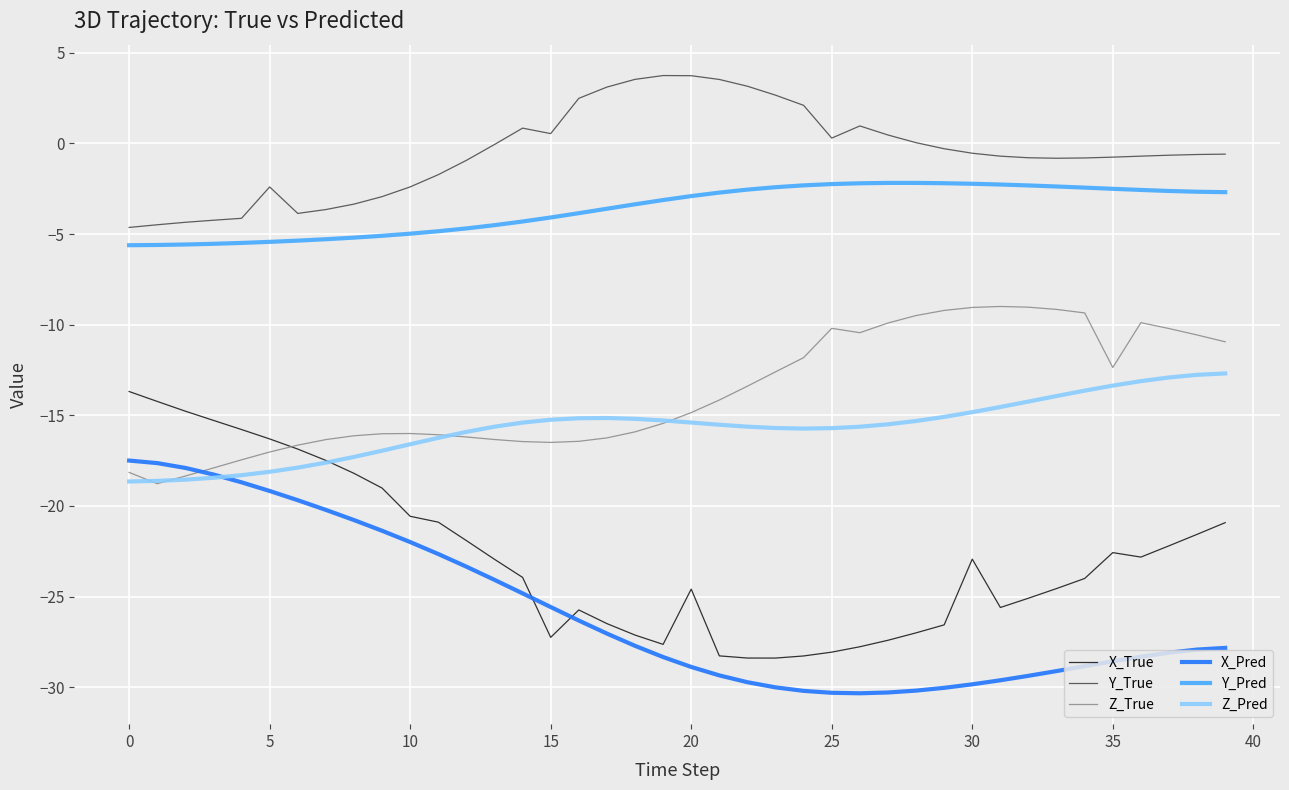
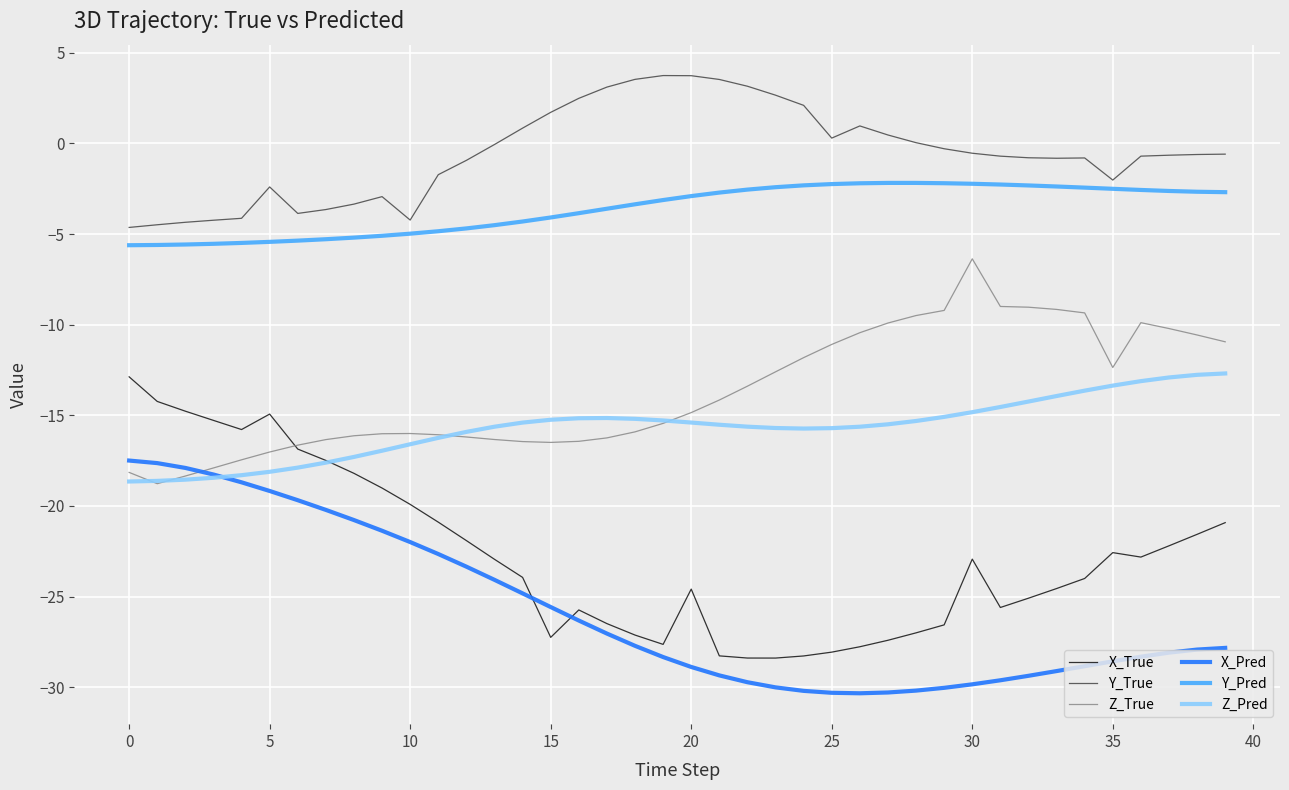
X_True, 0: -13.7 -> -12.9
X_True, 5: -16.3 -> -14.9
X_True, 10: -20.6 -> -19.9
Y_True, 10: -2.4 -> -4.2
Y_True, 15: 0.5 -> 1.7
Z_True, 25: -10.2 -> -11.1
Z_True, 30: -9.0 -> -6.4
Y_True, 35: -0.8 -> -2.0
